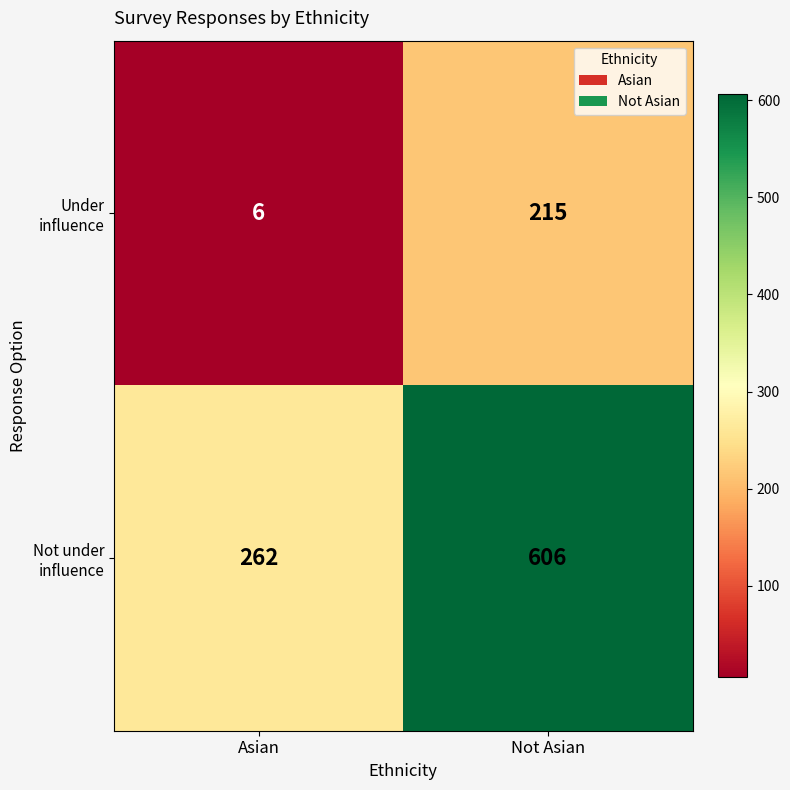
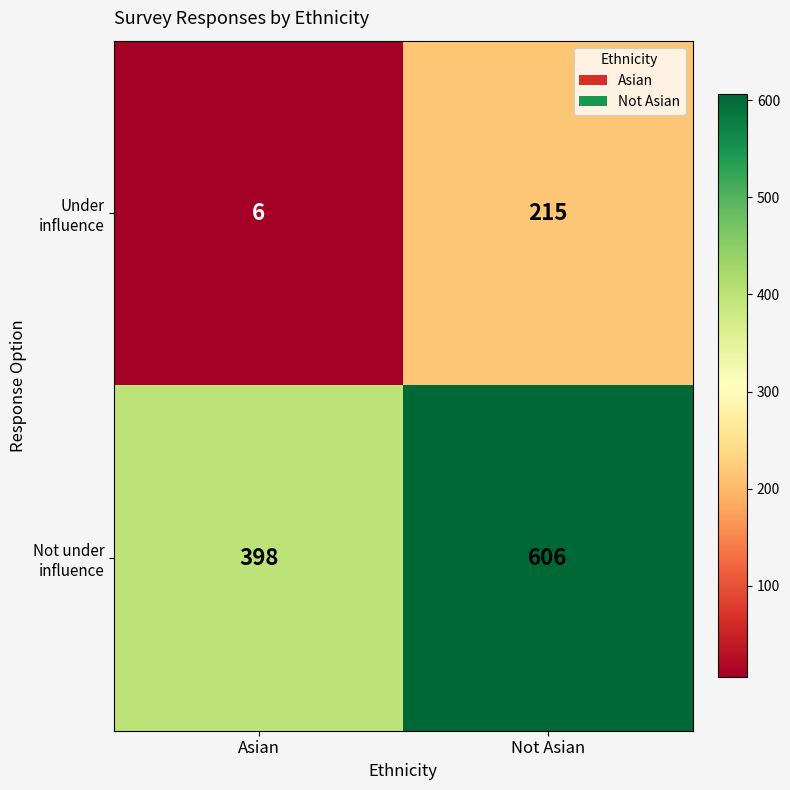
Not under influence, Asian: 262 -> 398
